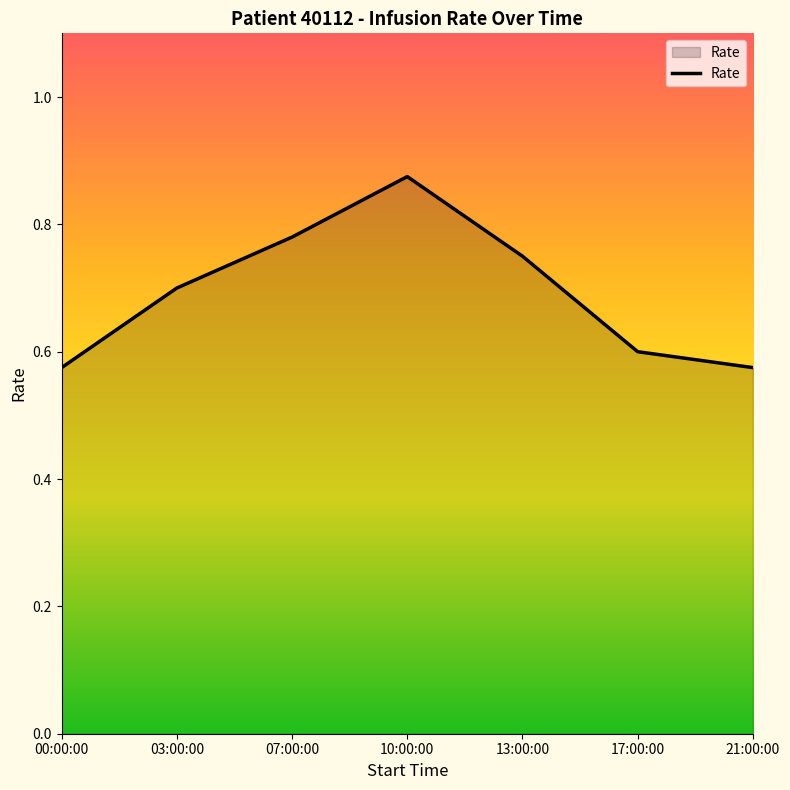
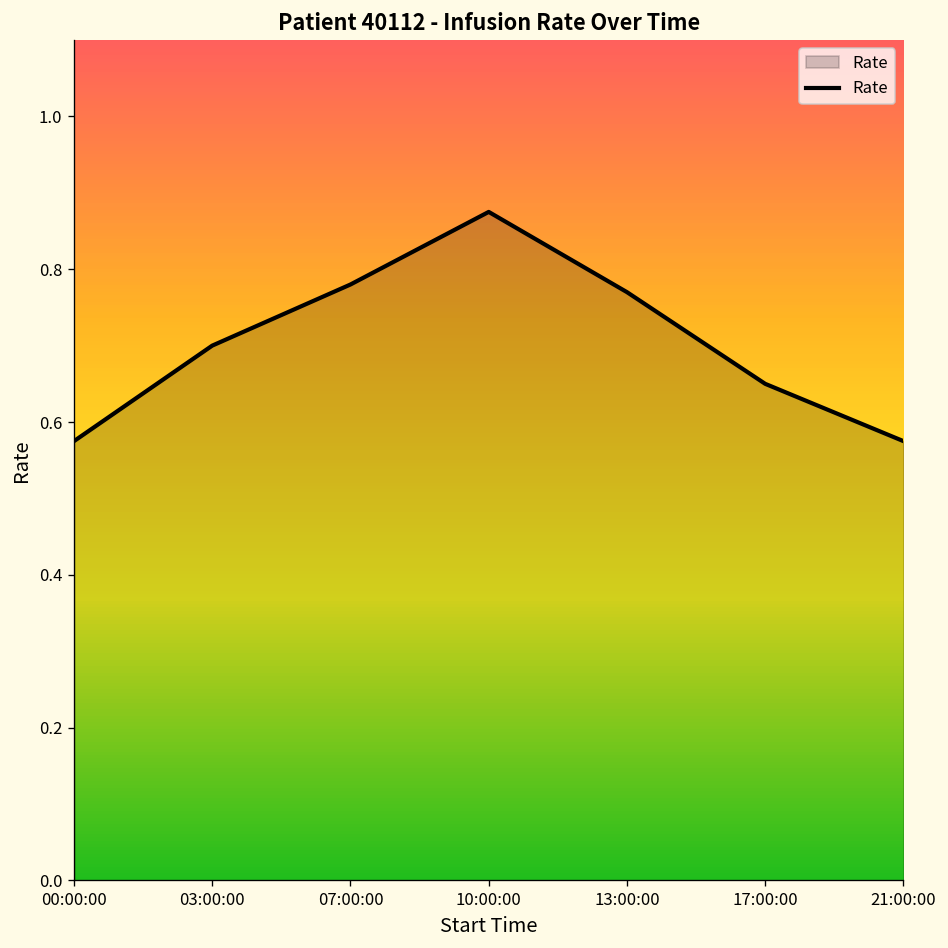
13:00:00: 0.75 -> 0.77
17:00:00: 0.60 -> 0.65
